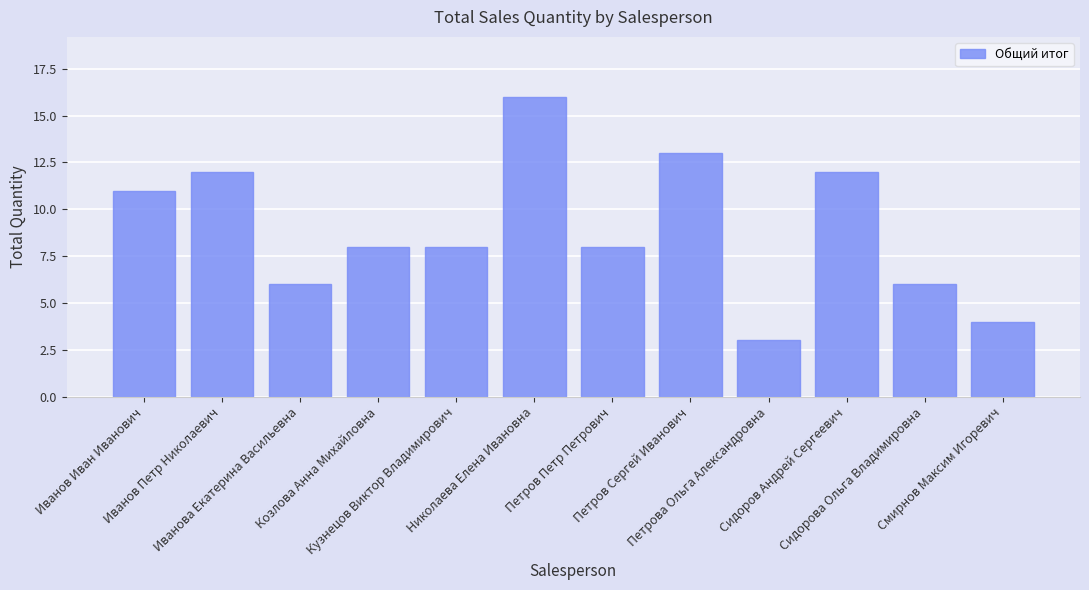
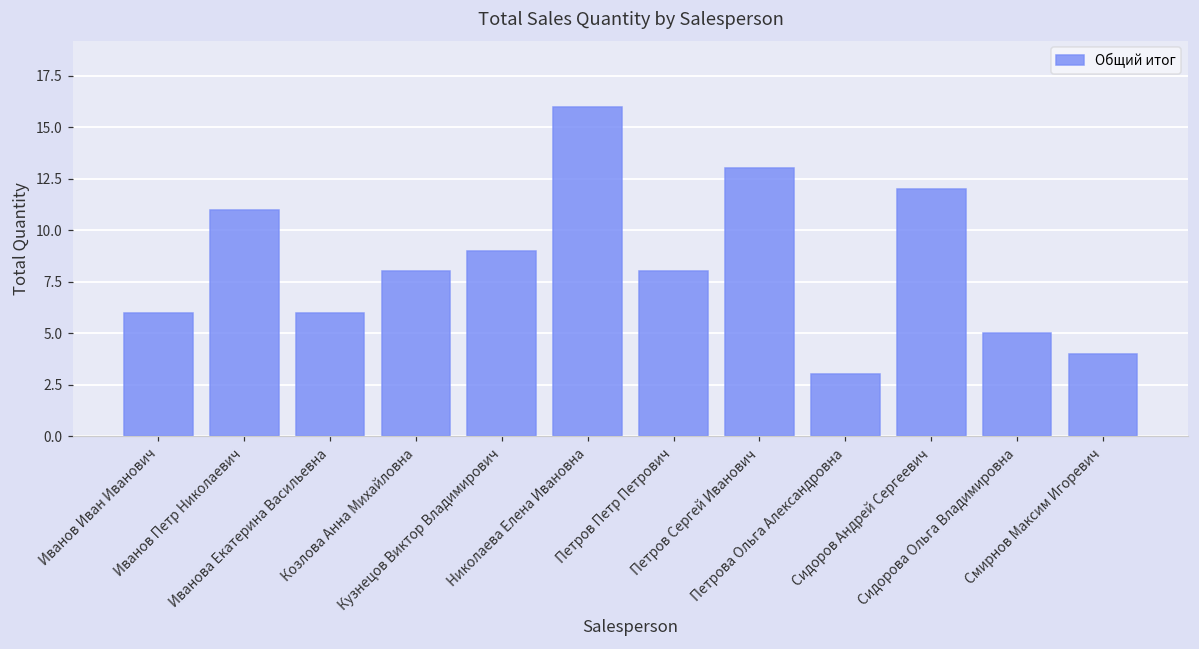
Иванов Иван Иванович: 11 -> 6
Иванов Петр Николаевич: 12 -> 11
Кузнецов Виктор Владимирович: 8 -> 9
Сидорова Ольга Владимировна: 6 -> 5
